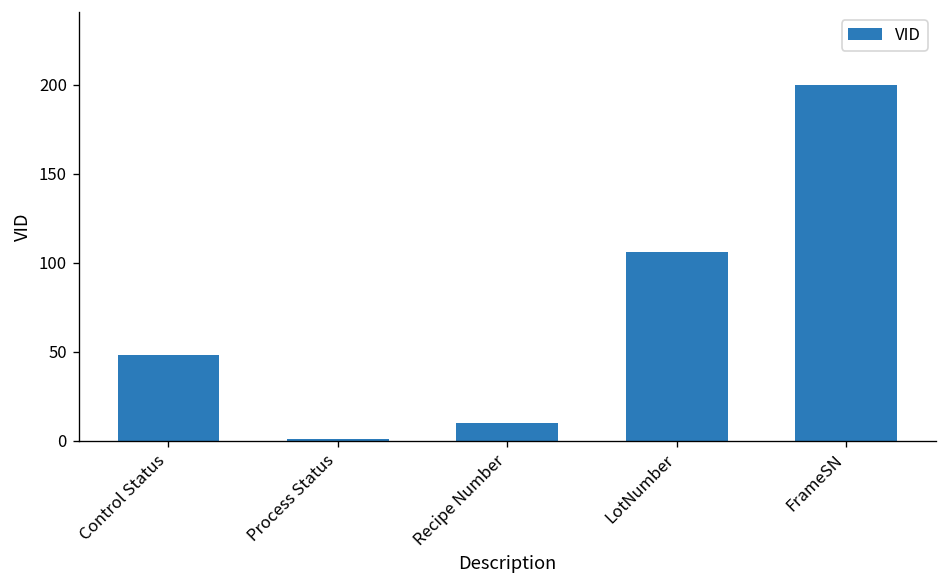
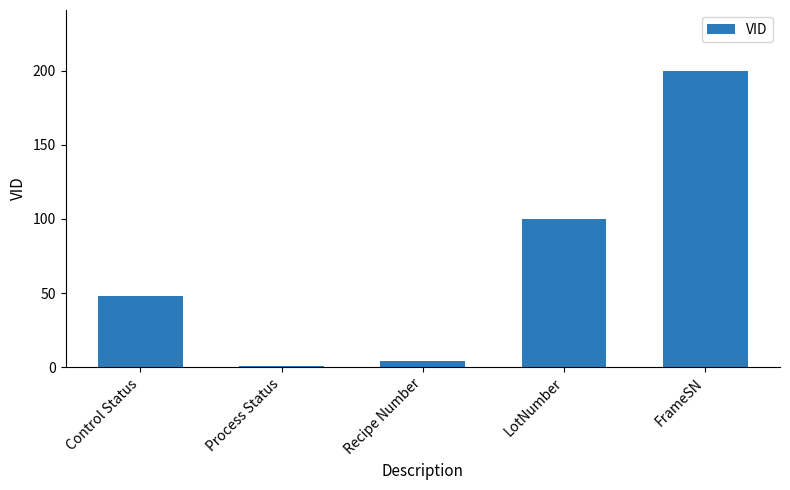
Recipe Number: 10 -> 4
LotNumber: 106 -> 100
